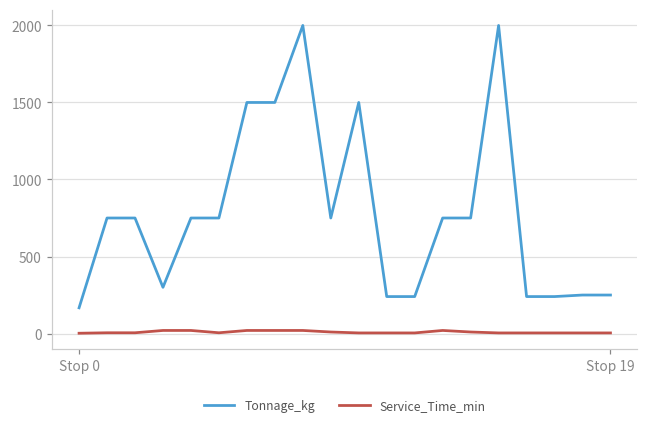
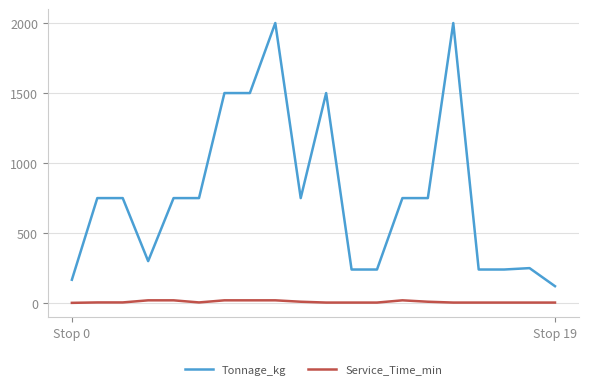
Tonnage_kg, Stop 19: 250 -> 120
